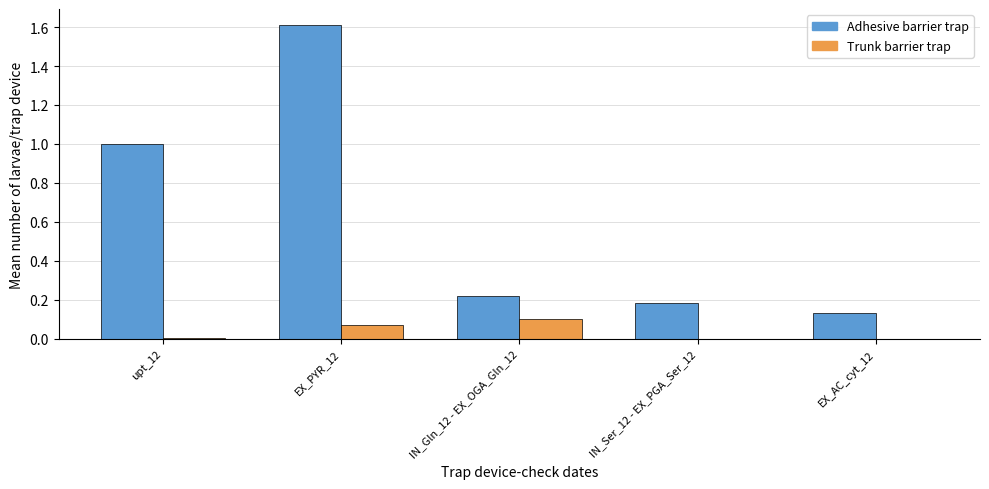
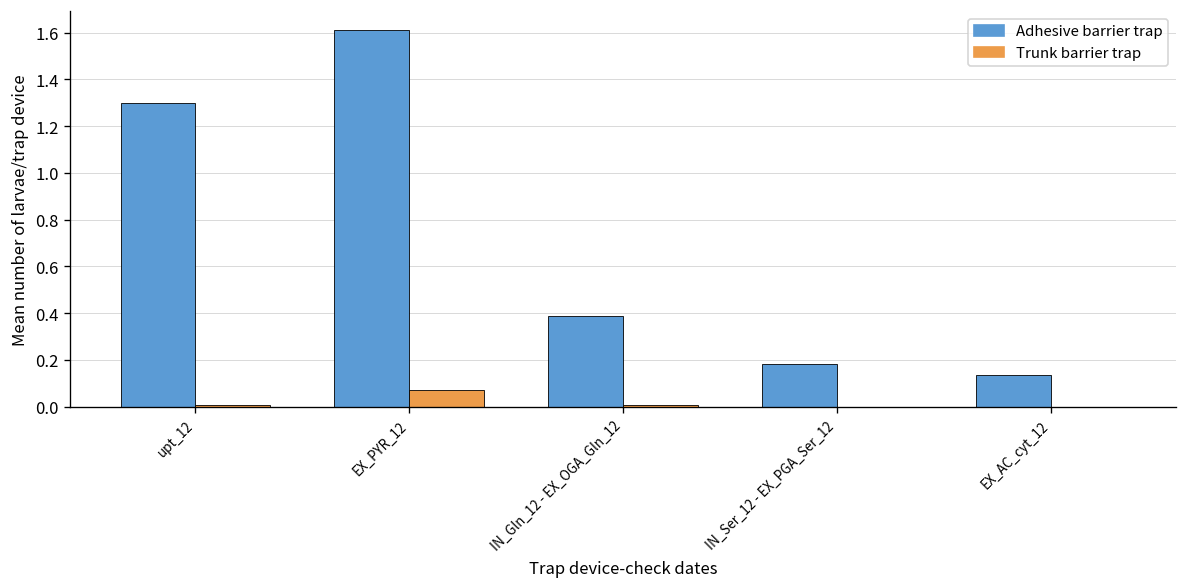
Adhesive barrier trap, upt_12: 1.0 -> 1.3
Adhesive barrier trap, IN_Gln_12 - EX_OGA_Gln_12: 0.22 -> 0.39
Trunk barrier trap, IN_Gln_12 - EX_OGA_Gln_12: 0.10 -> 0.01
